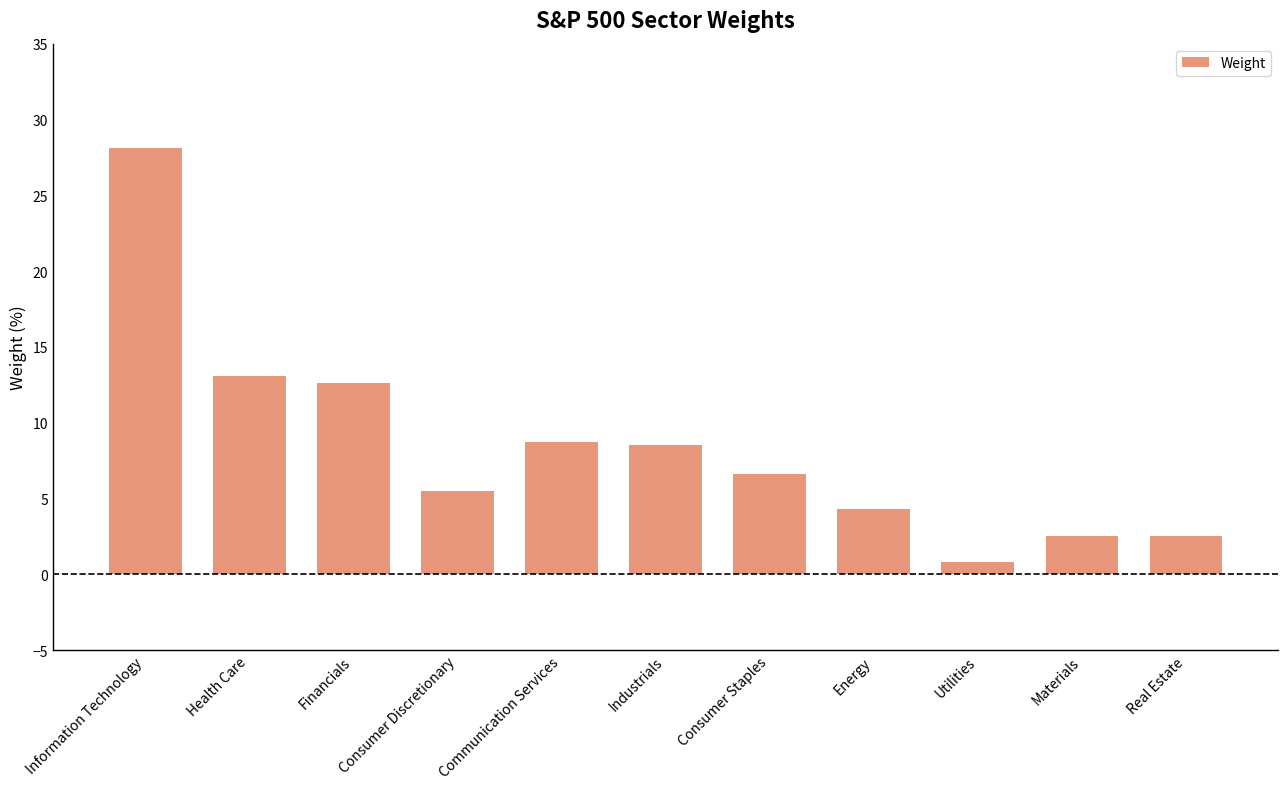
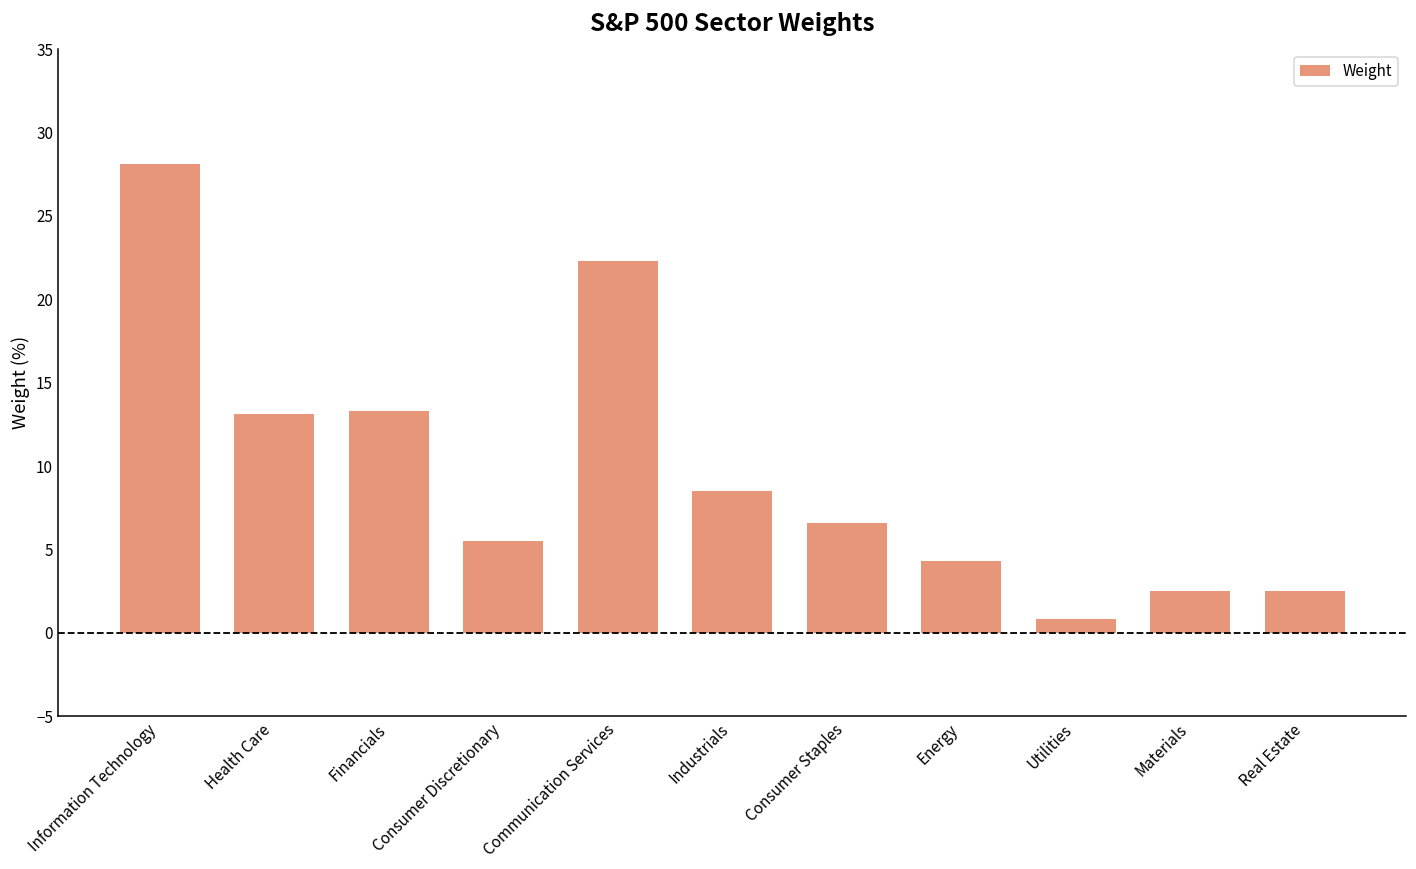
Financials: 12.6 -> 13.3
Communication Services: 8.7 -> 22.3
